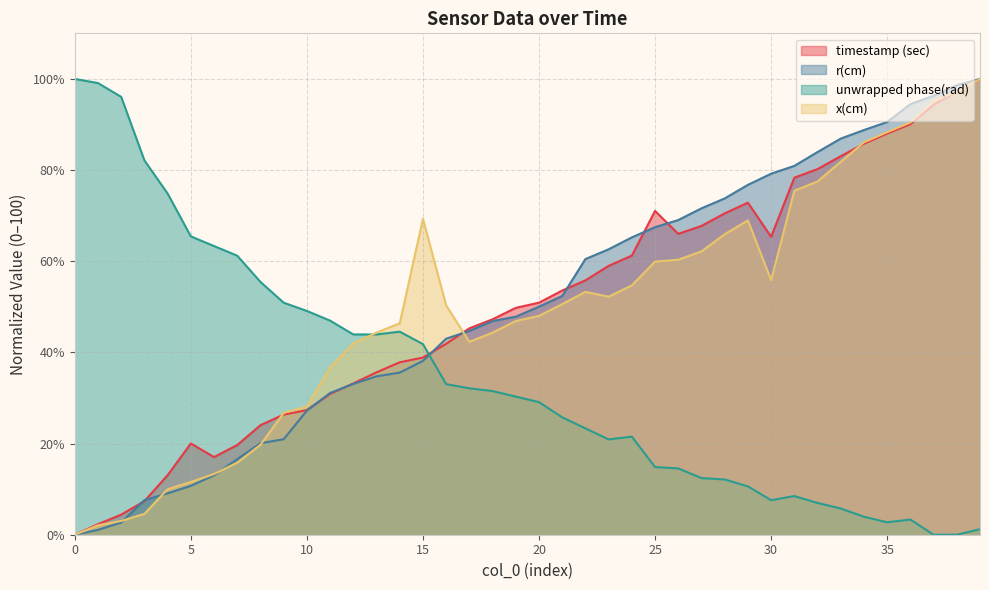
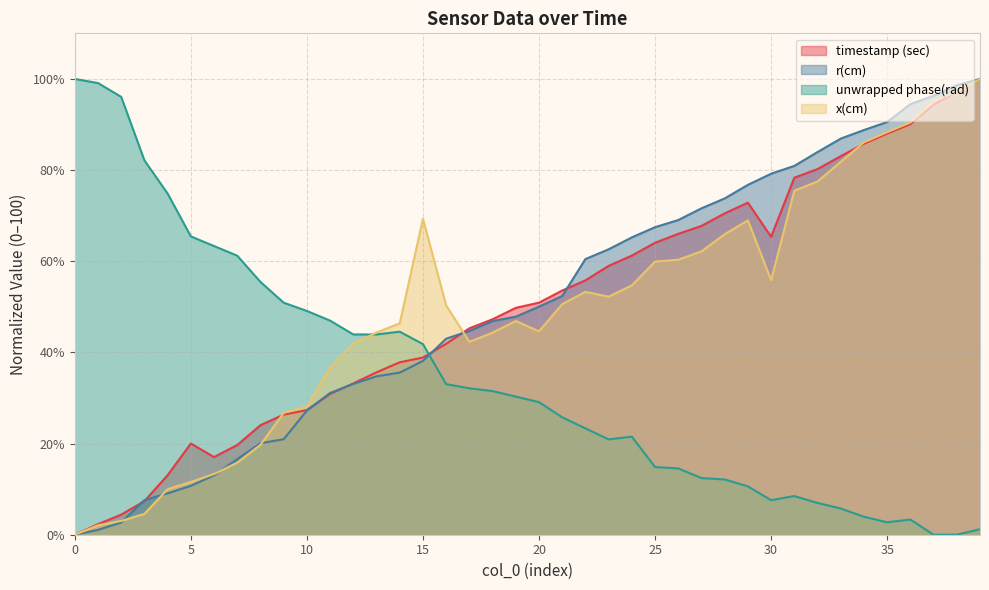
x(cm), 20: 48% -> 45%
timestamp (sec), 25: 71% -> 64%
